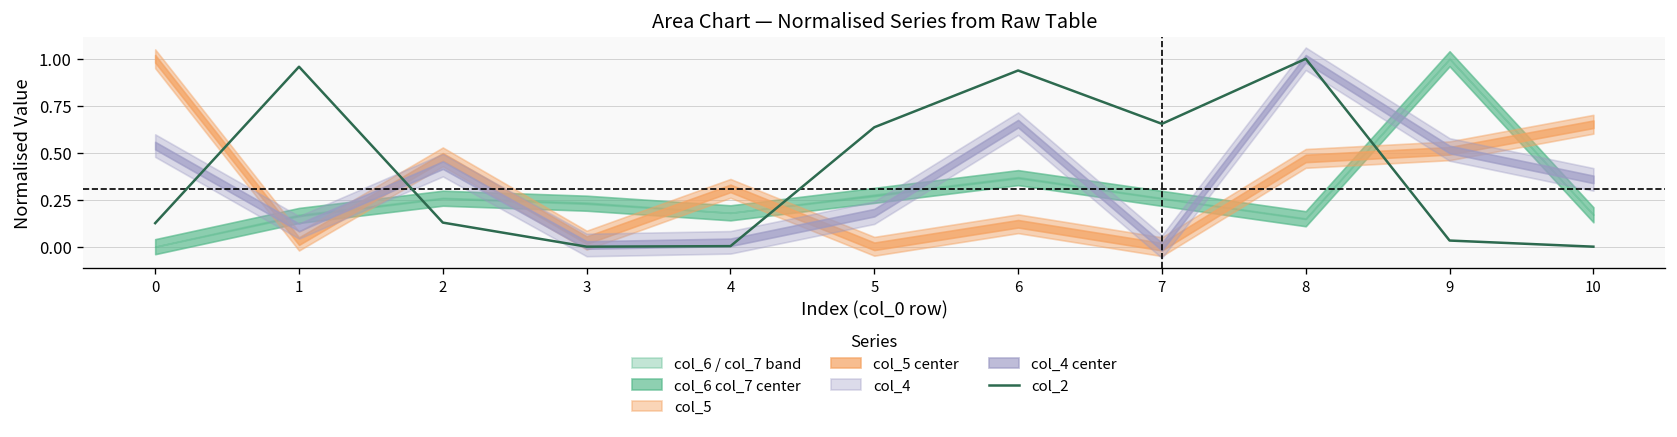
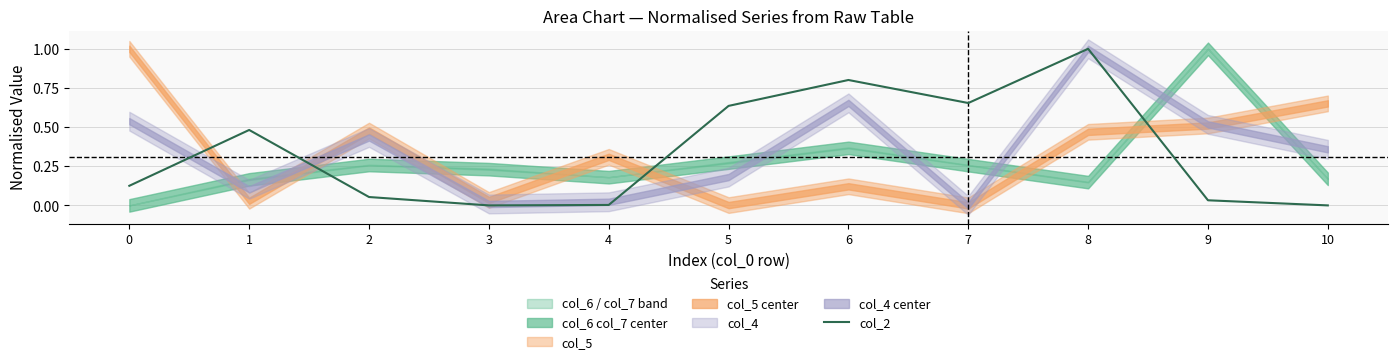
col_2, 1: 0.96 -> 0.48
col_2, 2: 0.13 -> 0.05
col_2, 6: 0.94 -> 0.80
